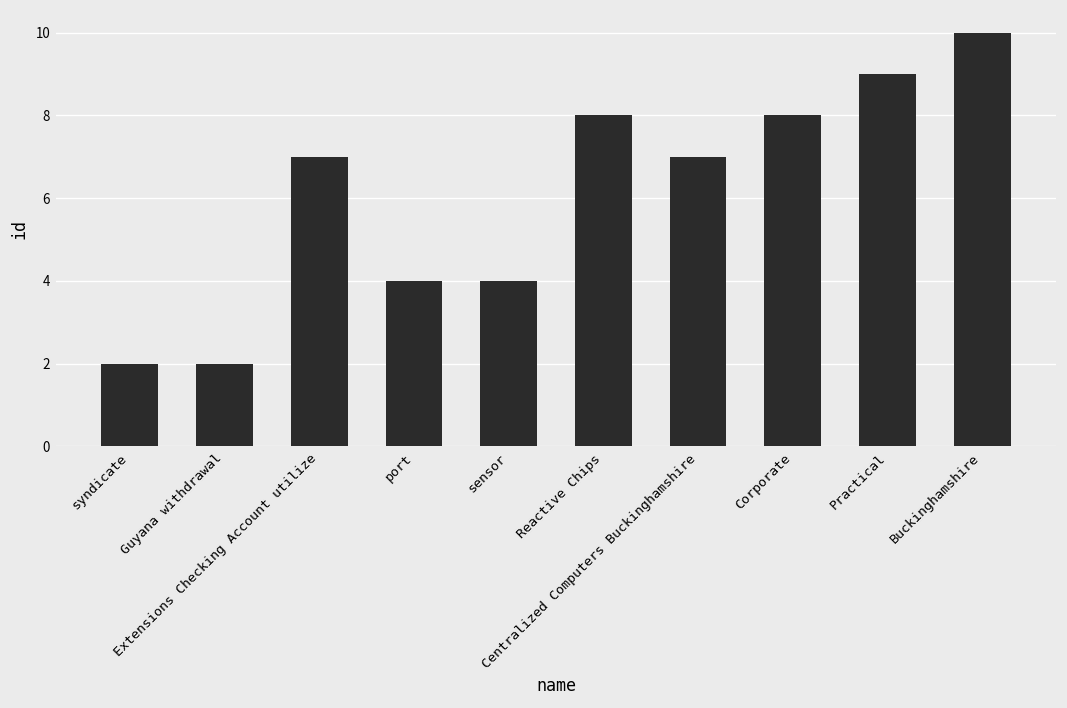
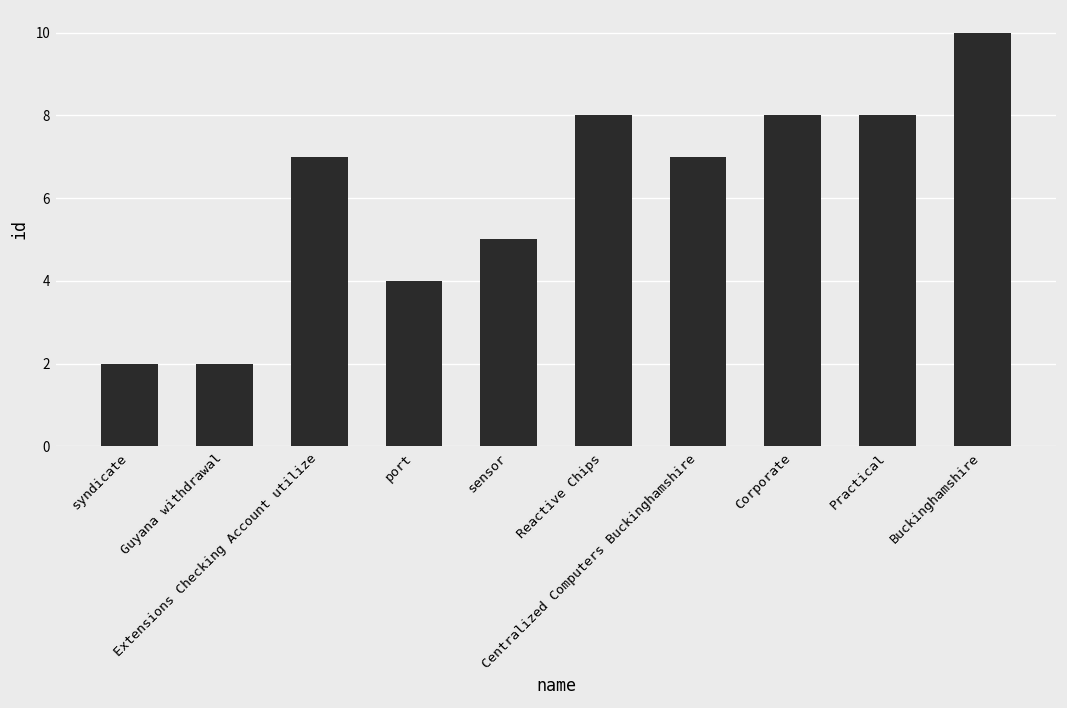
sensor: 4 -> 5
Practical: 9 -> 8
